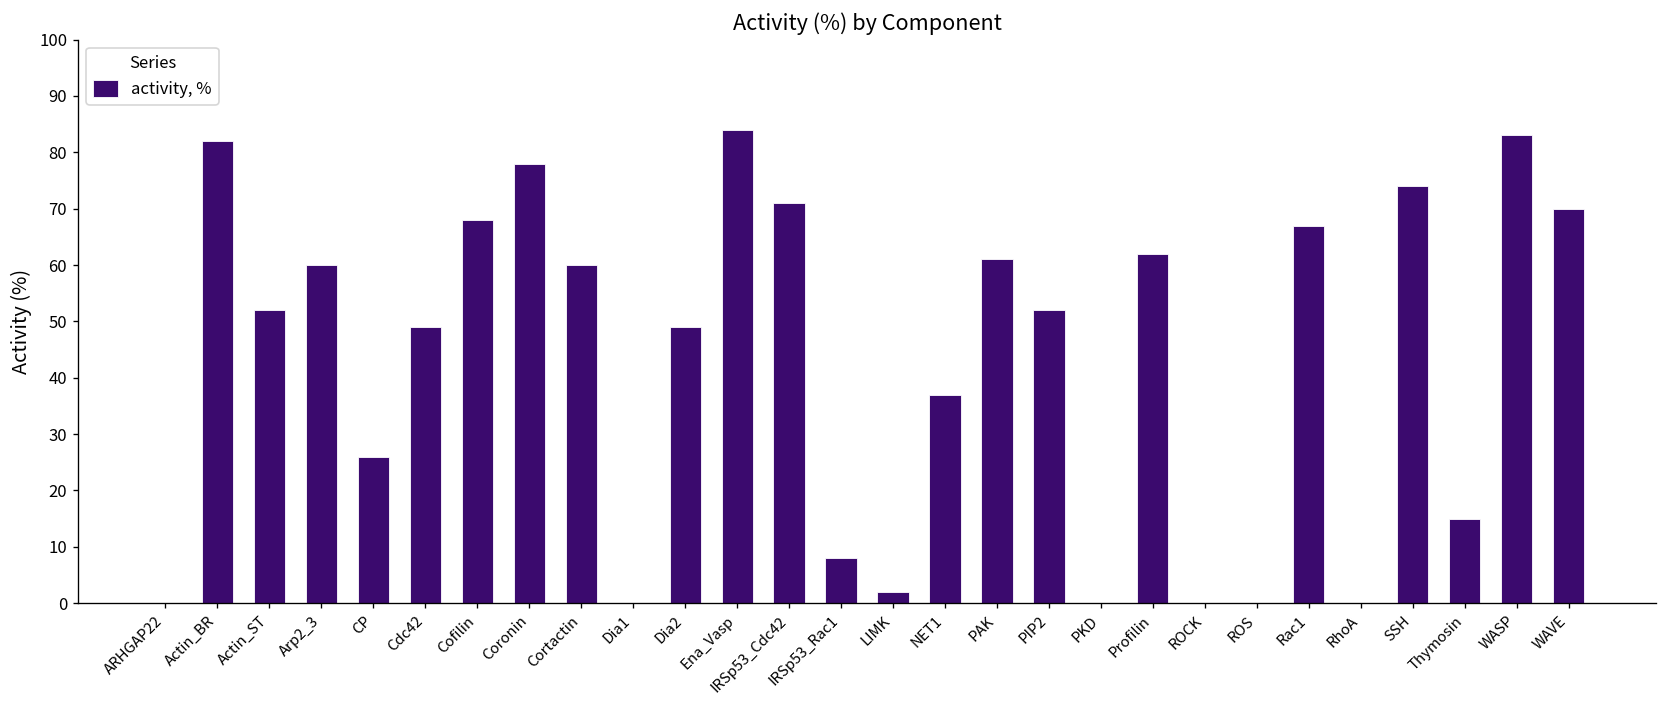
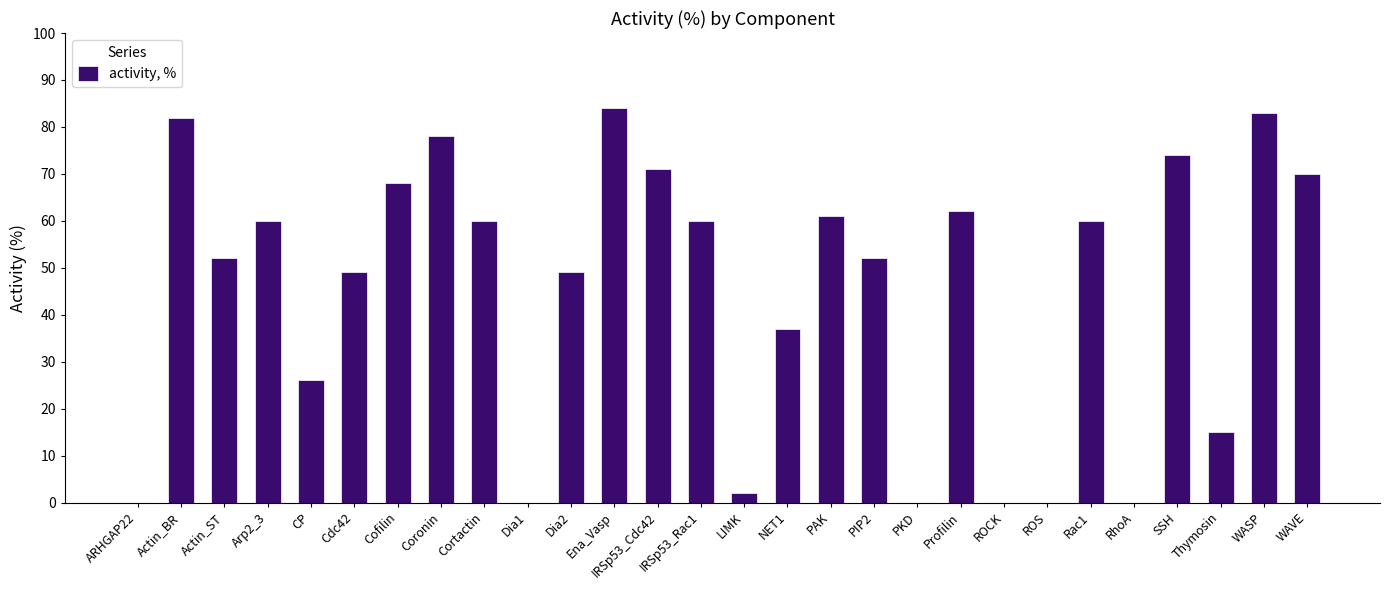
IRSp53_Rac1: 8 -> 60
Rac1: 67 -> 60
